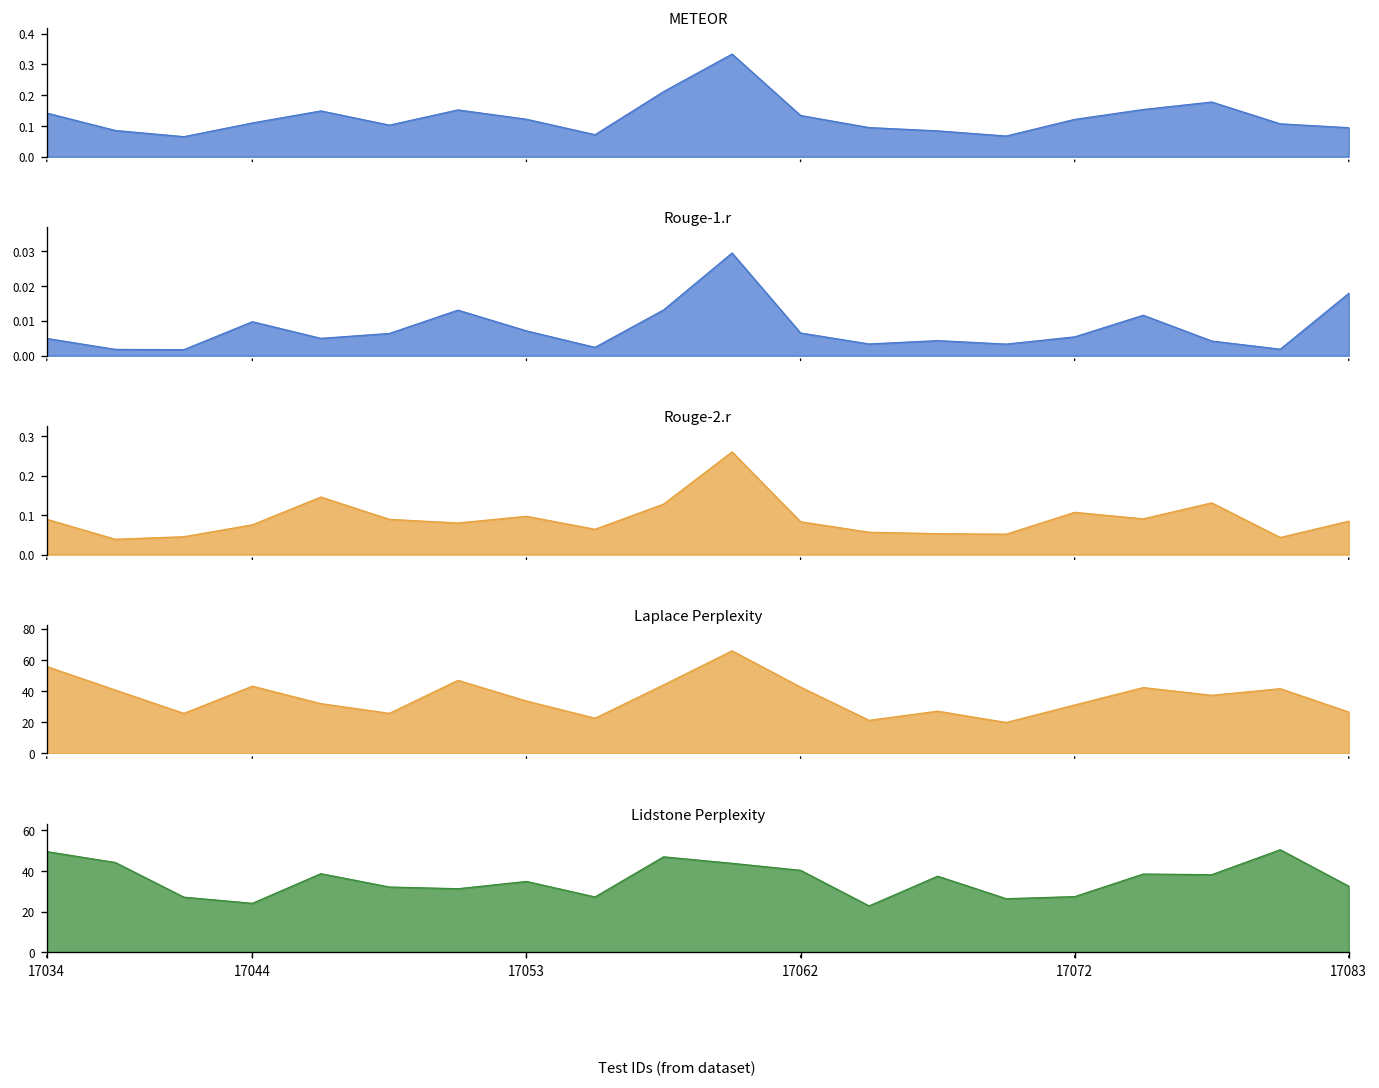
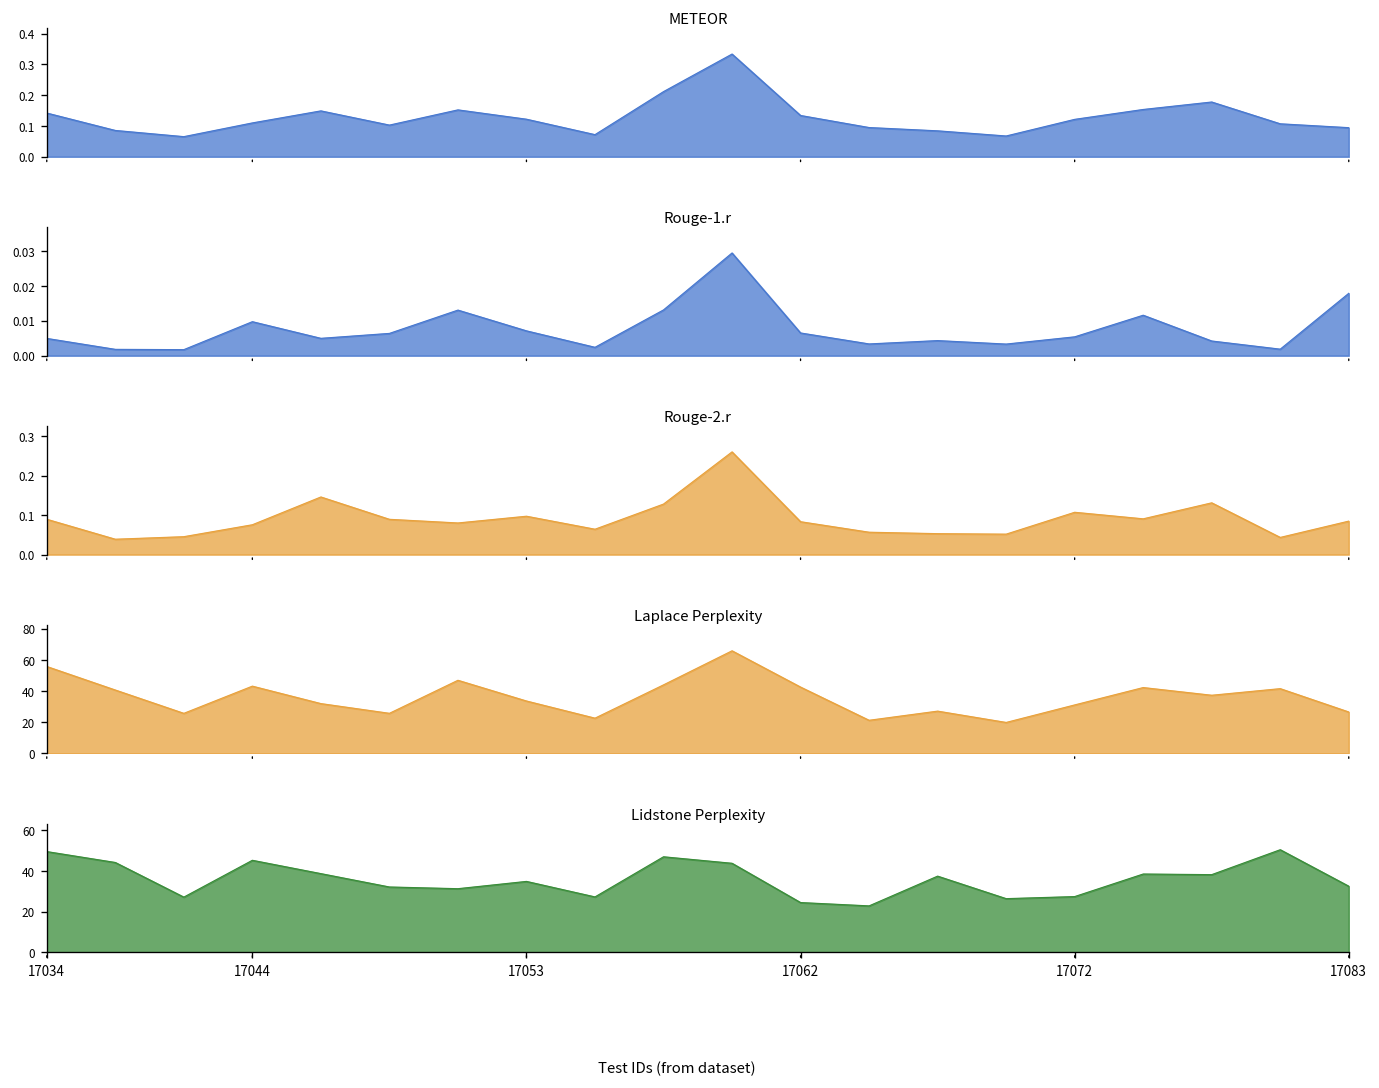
Lidstone Perplexity, 17044: 24 -> 45
Lidstone Perplexity, 17062: 40 -> 25
